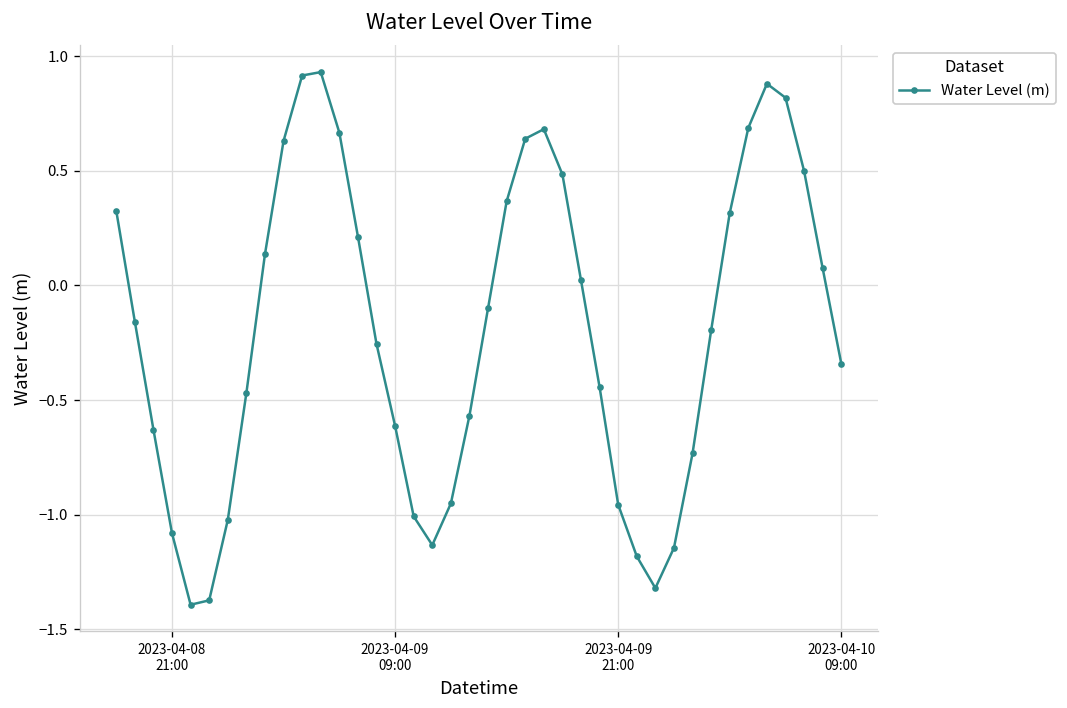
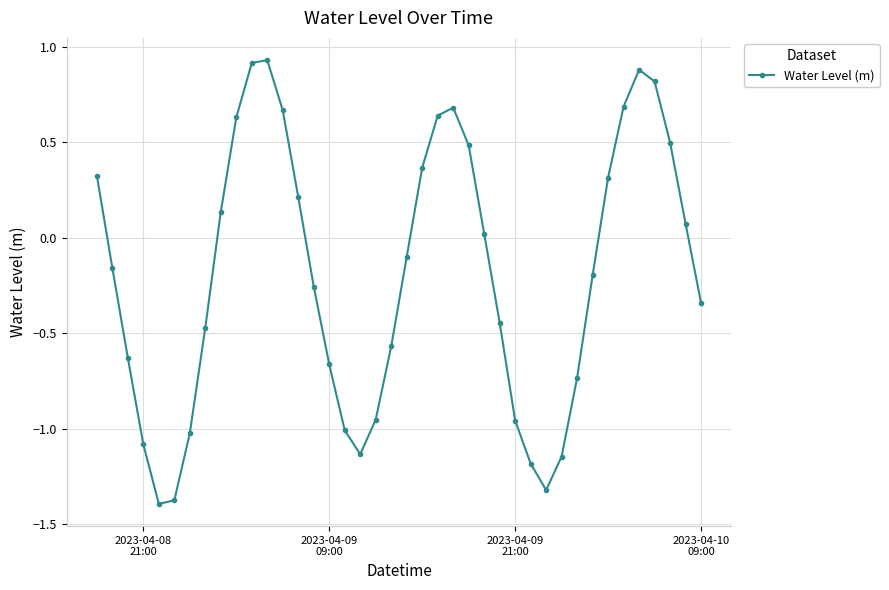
2023-04-09 09:00: -0.61 -> -0.66
